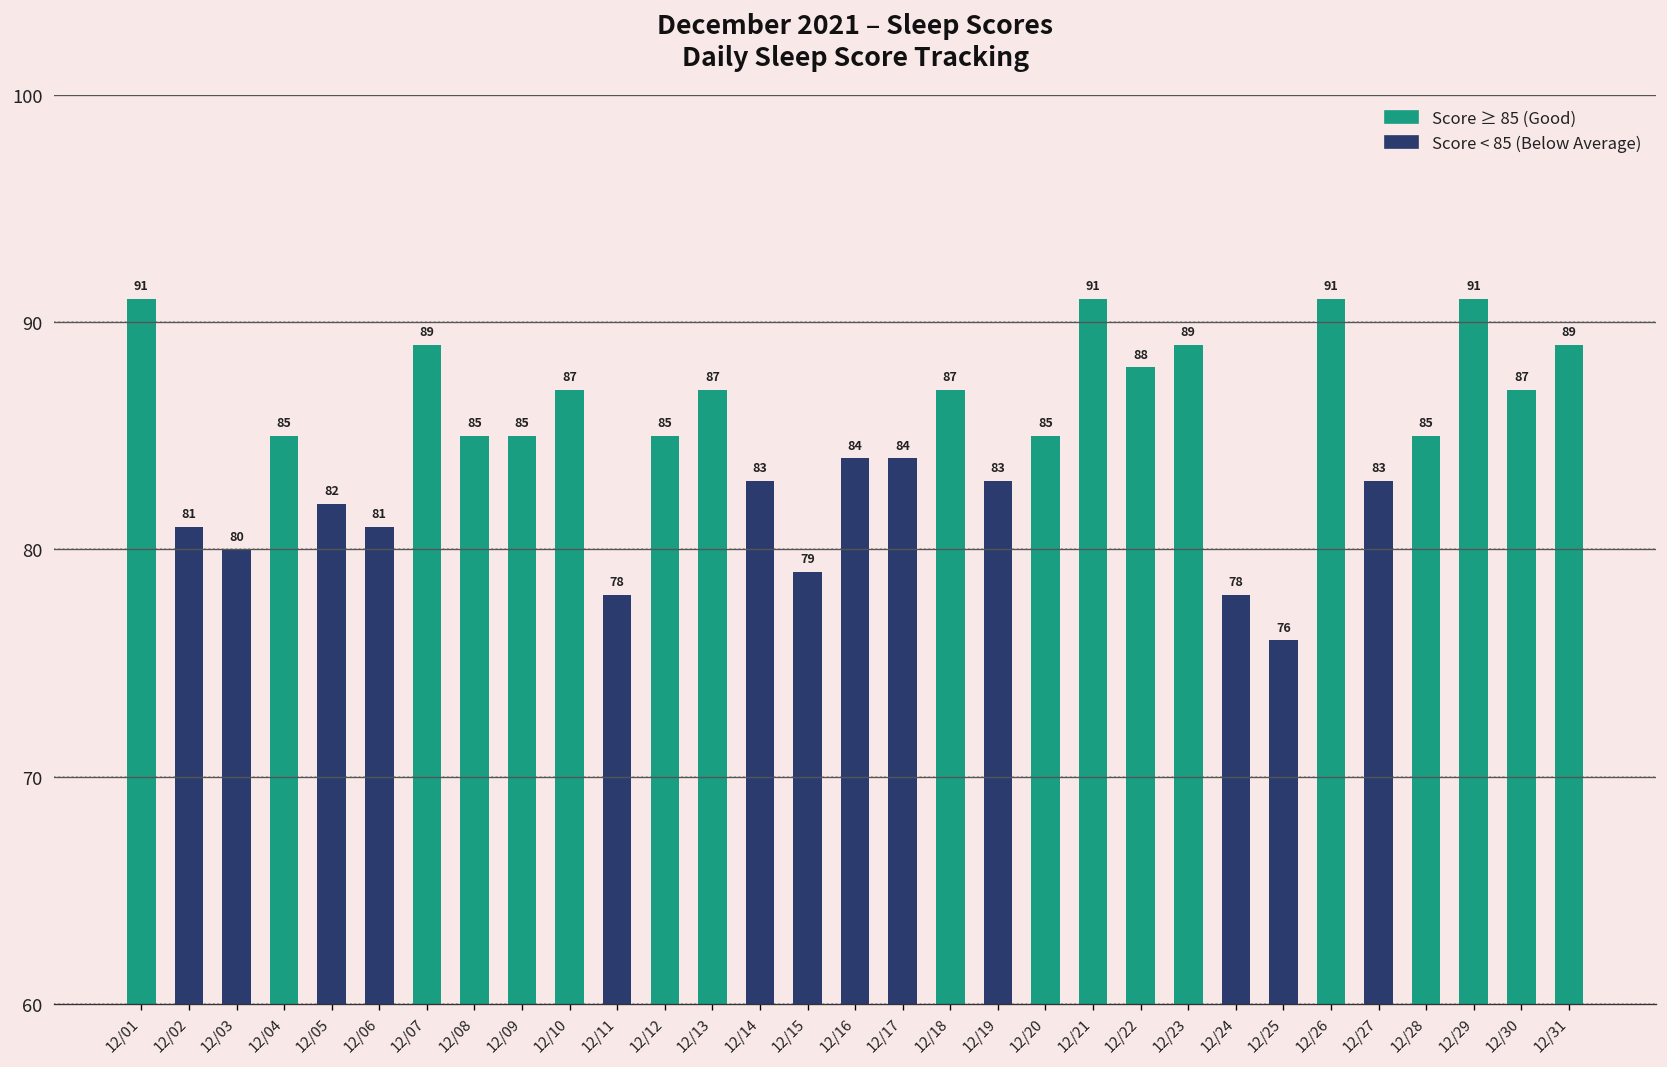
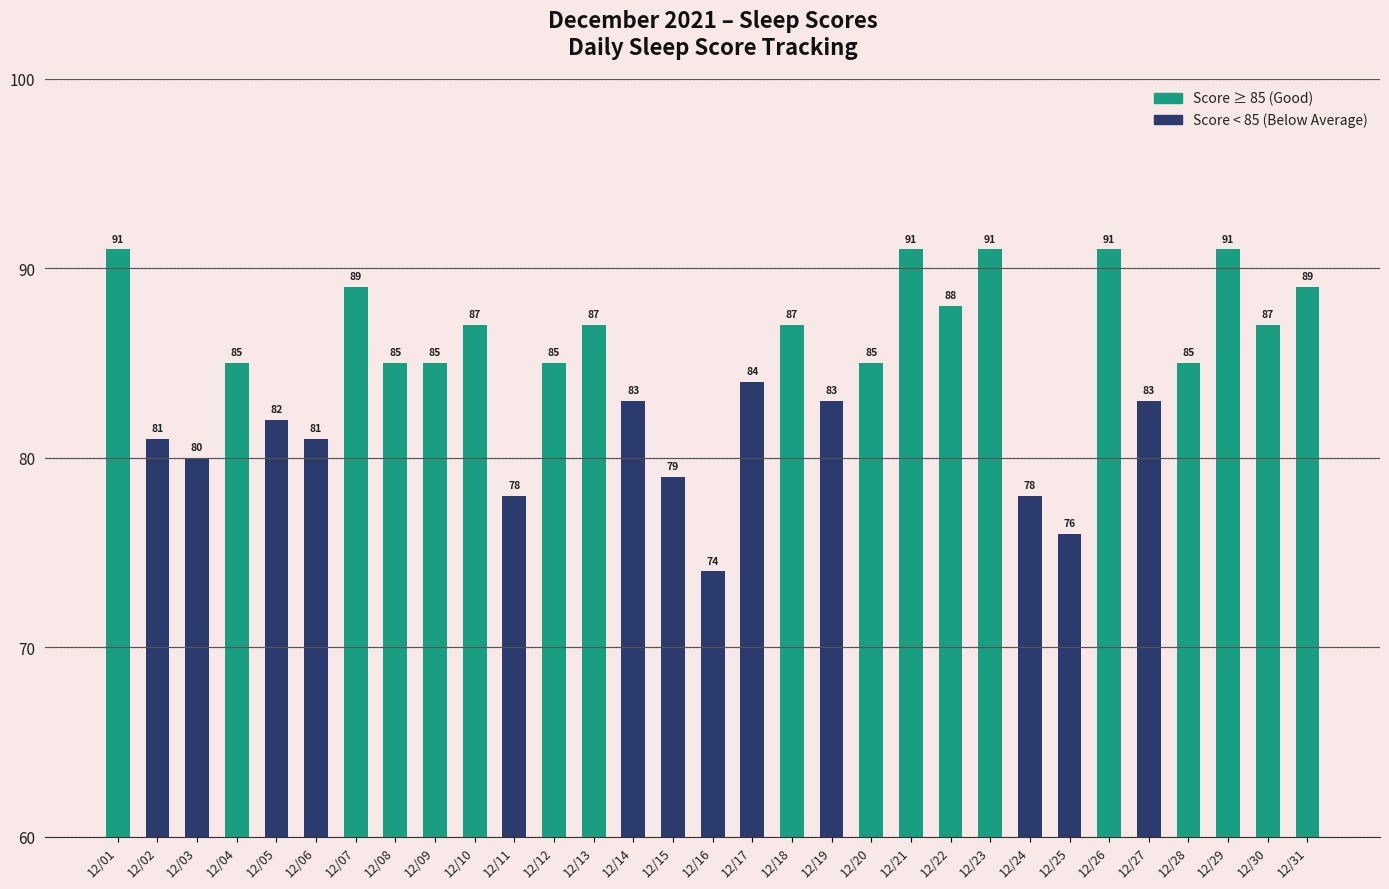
12/16: 84 -> 74
12/23: 89 -> 91
